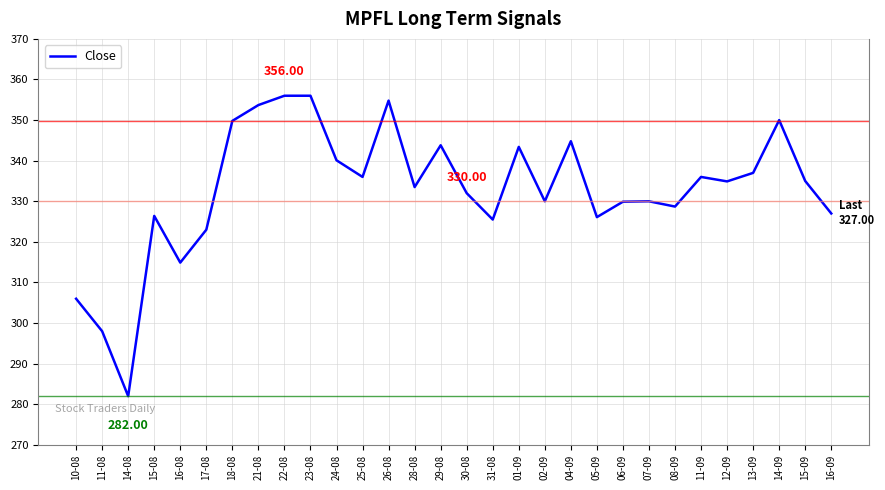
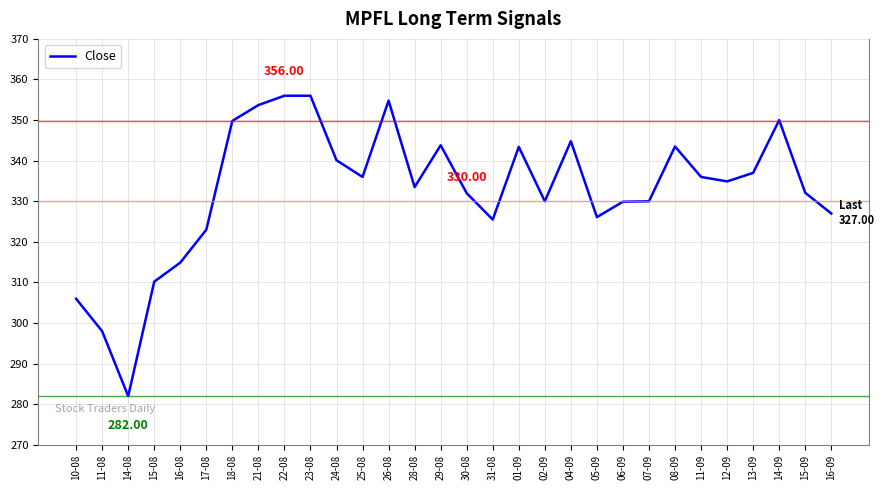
15-08: 326 -> 310
08-09: 329 -> 344
15-09: 335 -> 332
